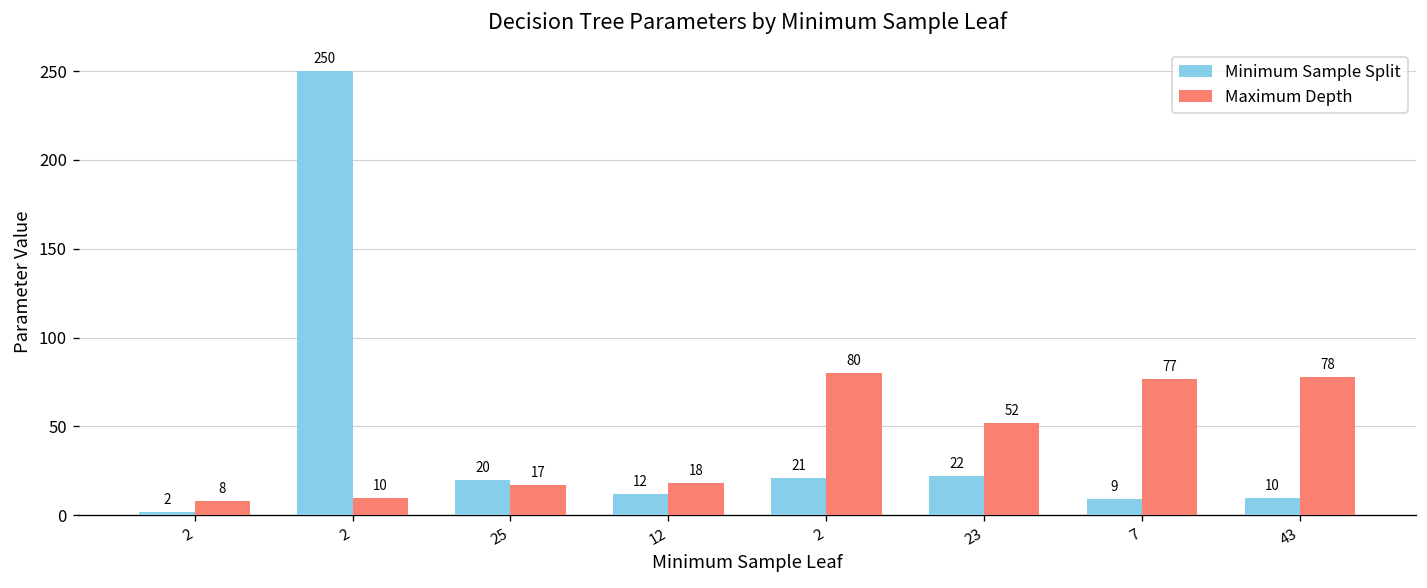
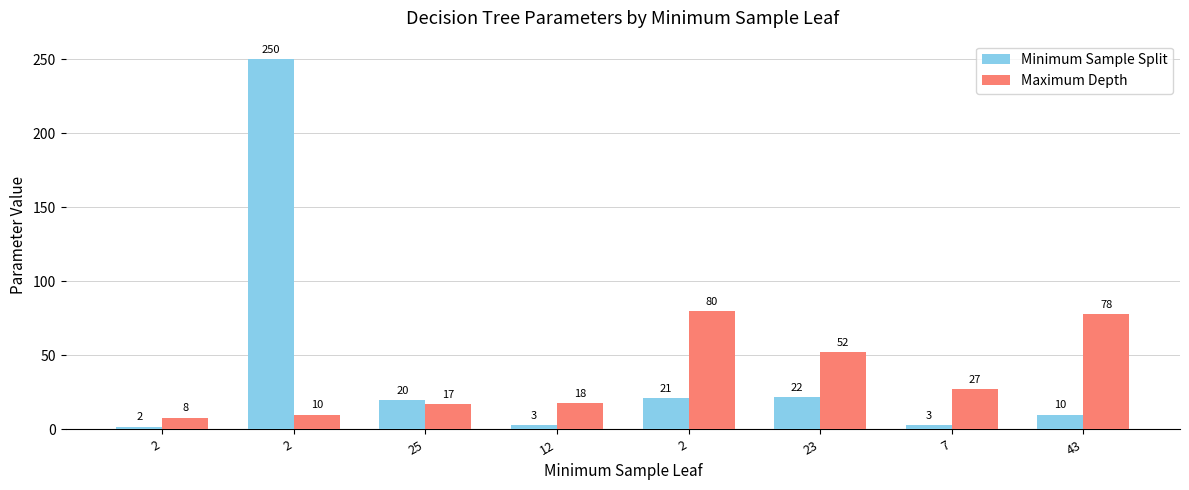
Minimum Sample Split, 12: 12 -> 3
Minimum Sample Split, 7: 9 -> 3
Maximum Depth, 7: 77 -> 27
